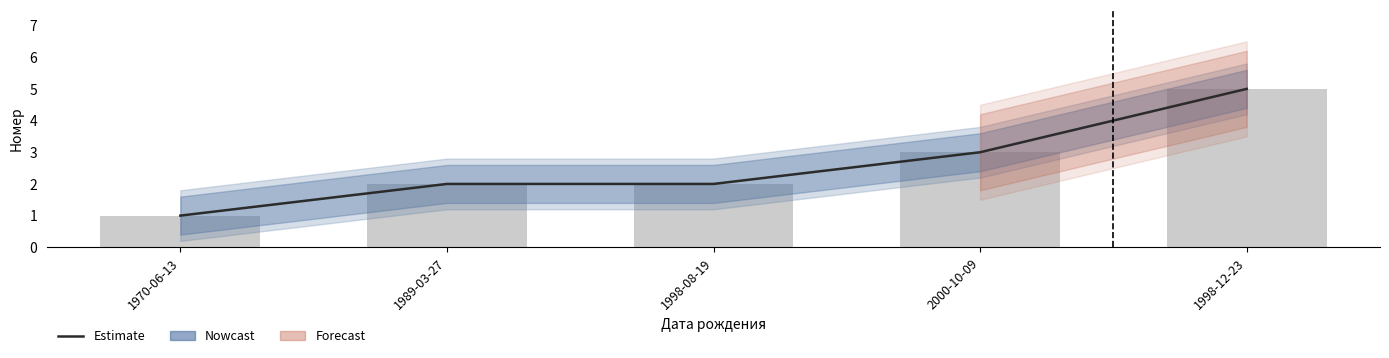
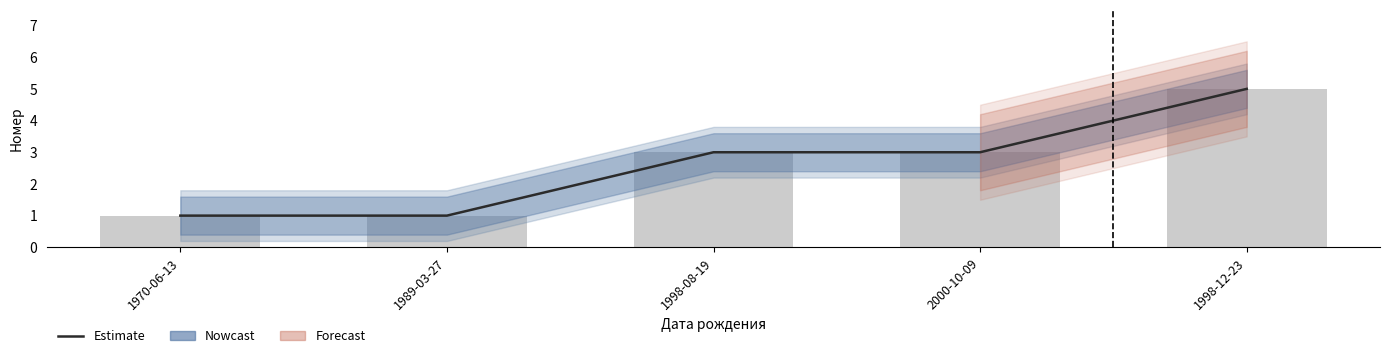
Estimate, 1989-03-27: 2 -> 1
Estimate, 1998-08-19: 2 -> 3
